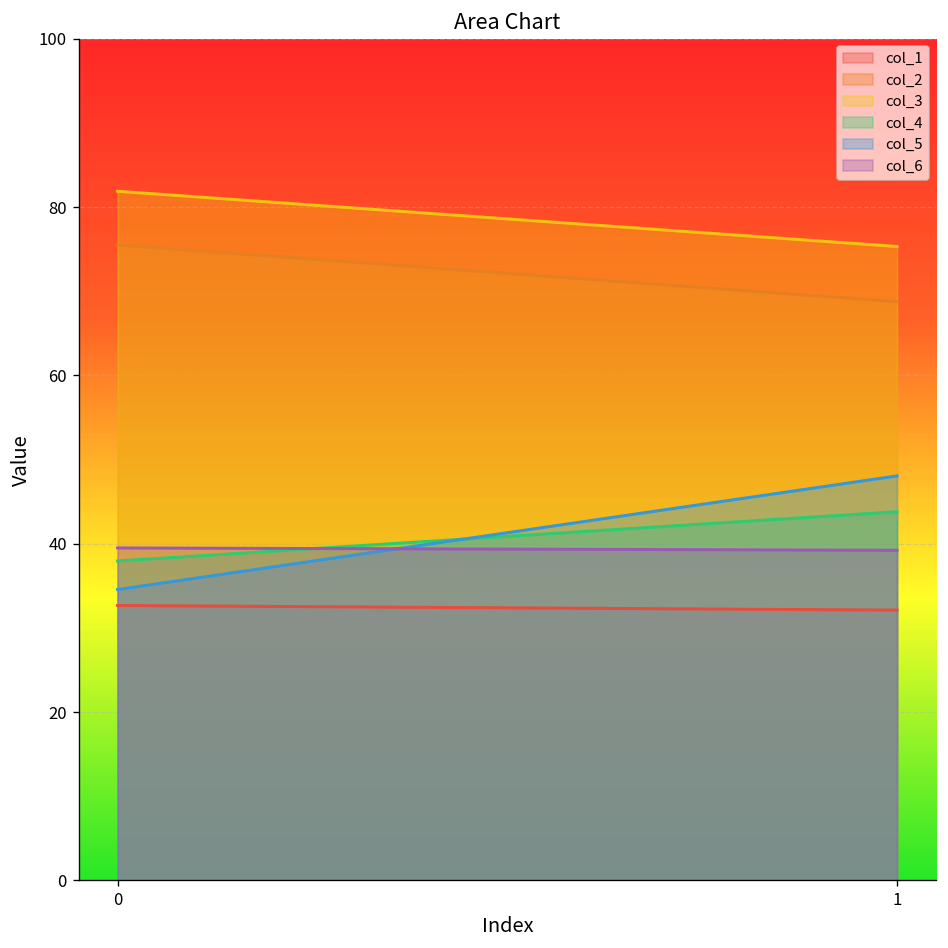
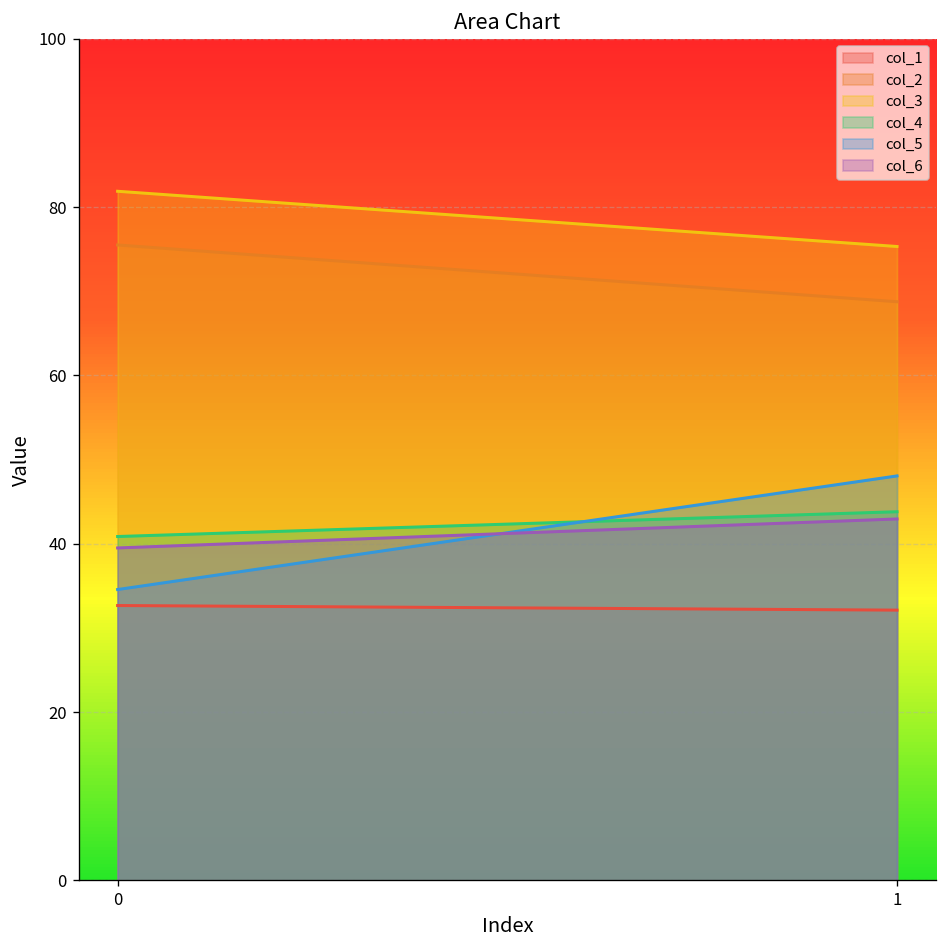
col_4, 0: 38 -> 41
col_6, 1: 39 -> 43
